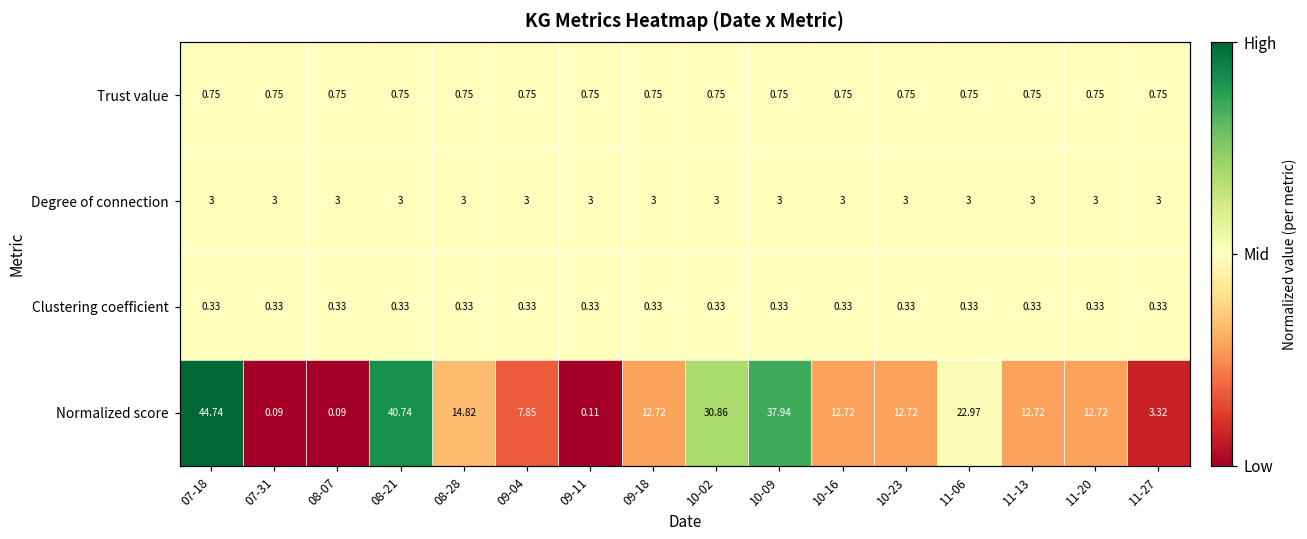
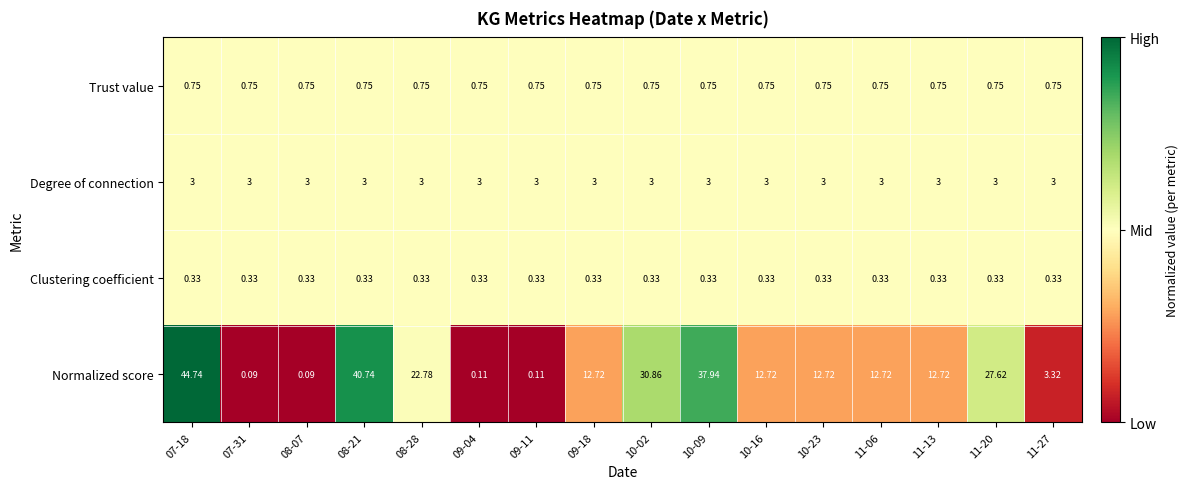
Normalized score, 08-28: 14.82 -> 22.78
Normalized score, 09-04: 7.85 -> 0.11
Normalized score, 11-06: 22.97 -> 12.72
Normalized score, 11-20: 12.72 -> 27.62
